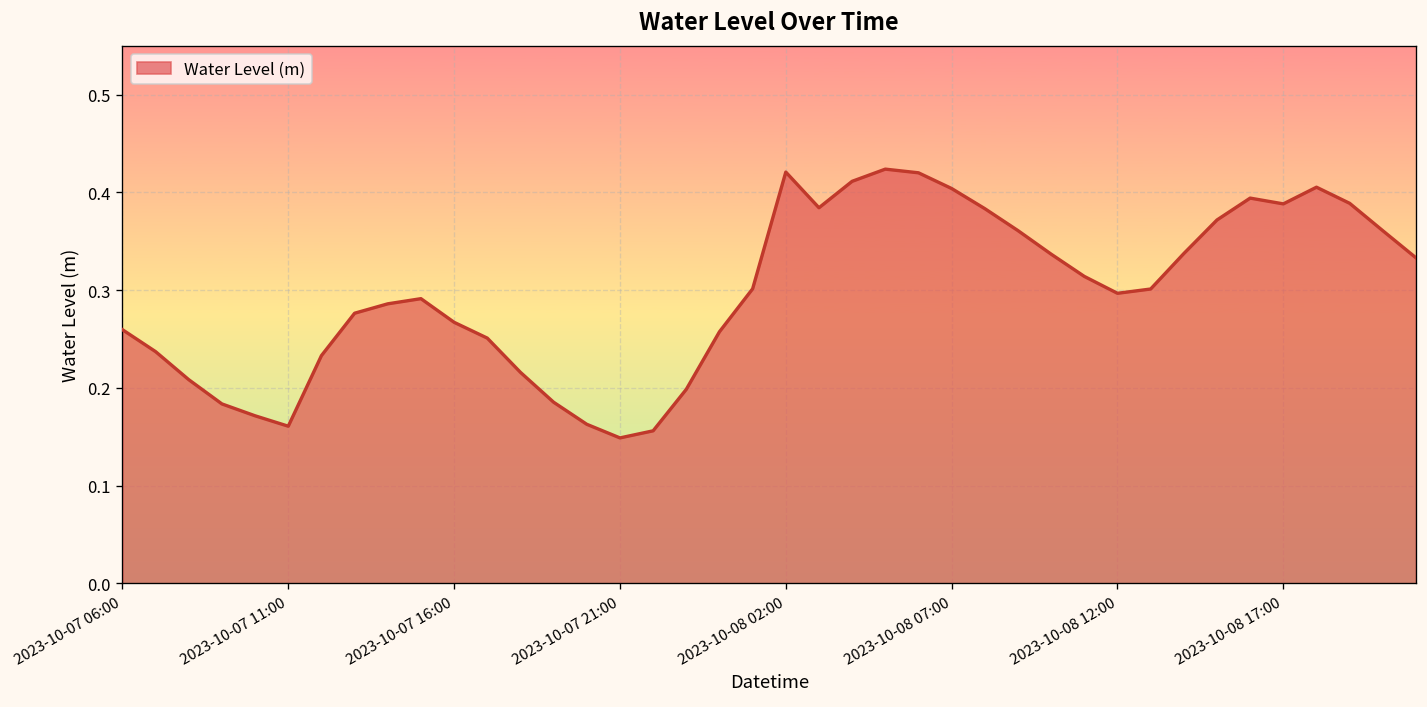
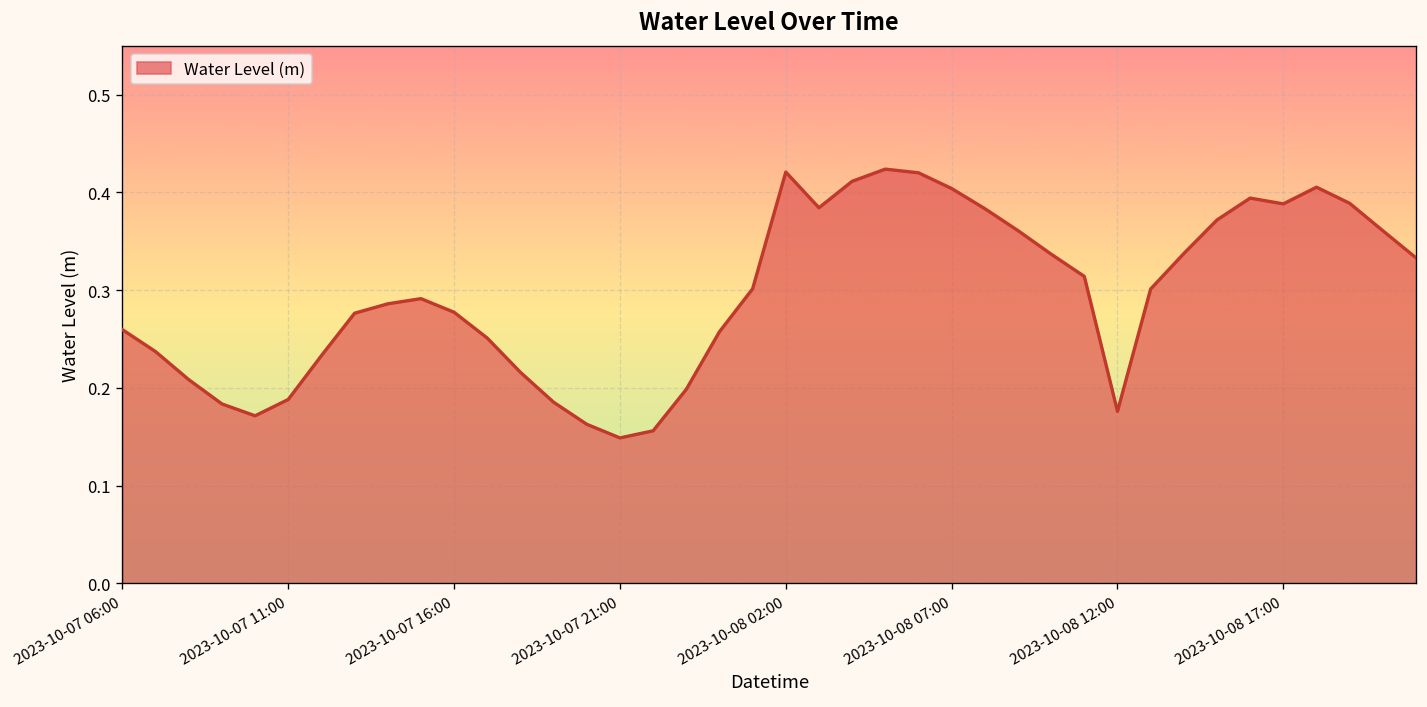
2023-10-07 11:00: 0.16 -> 0.19
2023-10-07 16:00: 0.27 -> 0.28
2023-10-08 12:00: 0.30 -> 0.18
